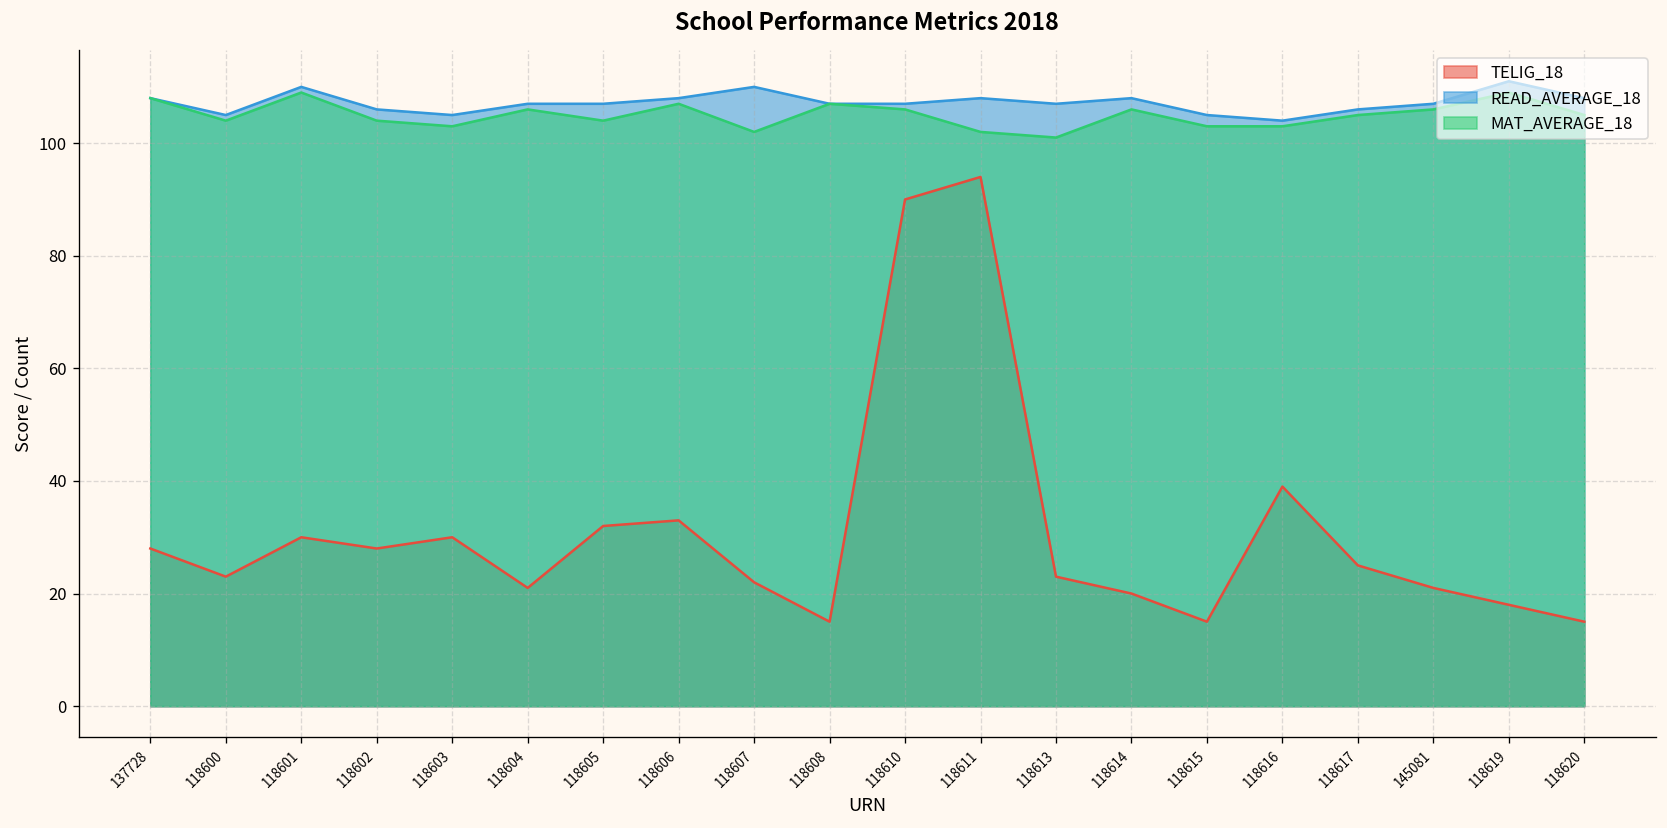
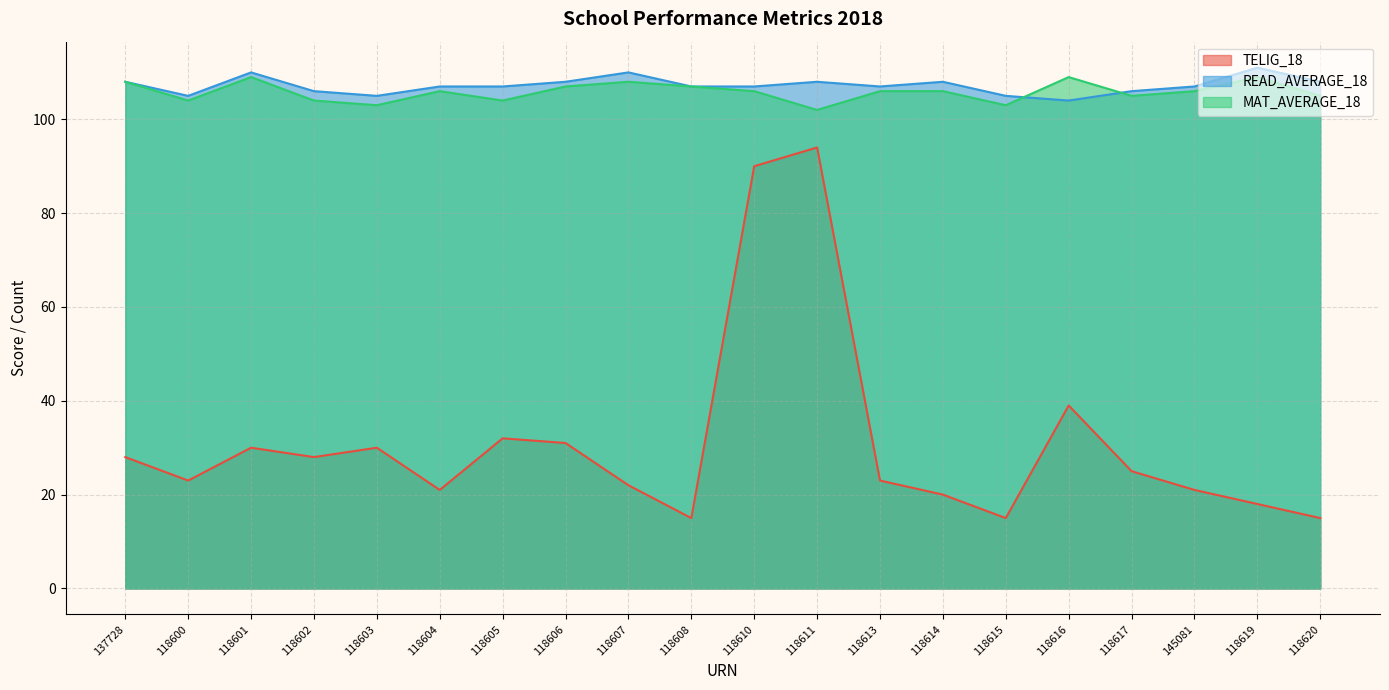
TELIG_18, 118606: 33 -> 31
MAT_AVERAGE_18, 118607: 102 -> 108
MAT_AVERAGE_18, 118613: 101 -> 106
MAT_AVERAGE_18, 118616: 103 -> 109
